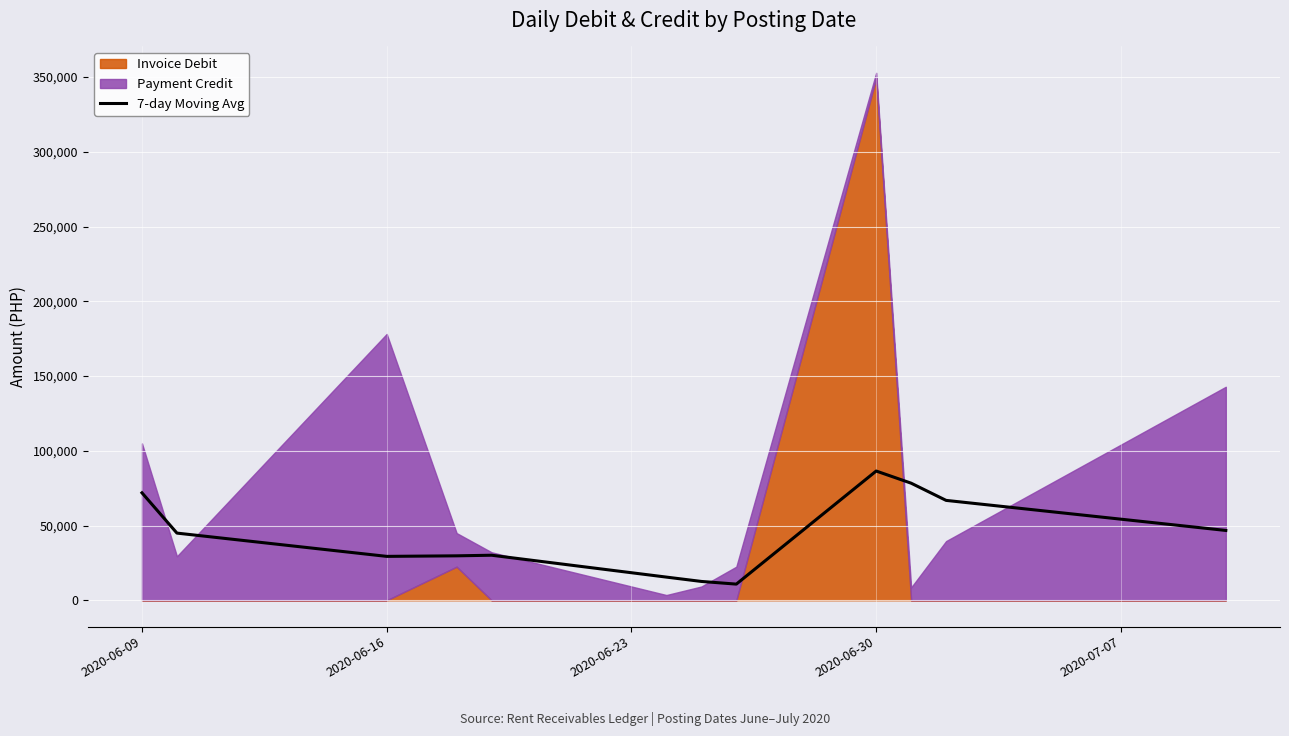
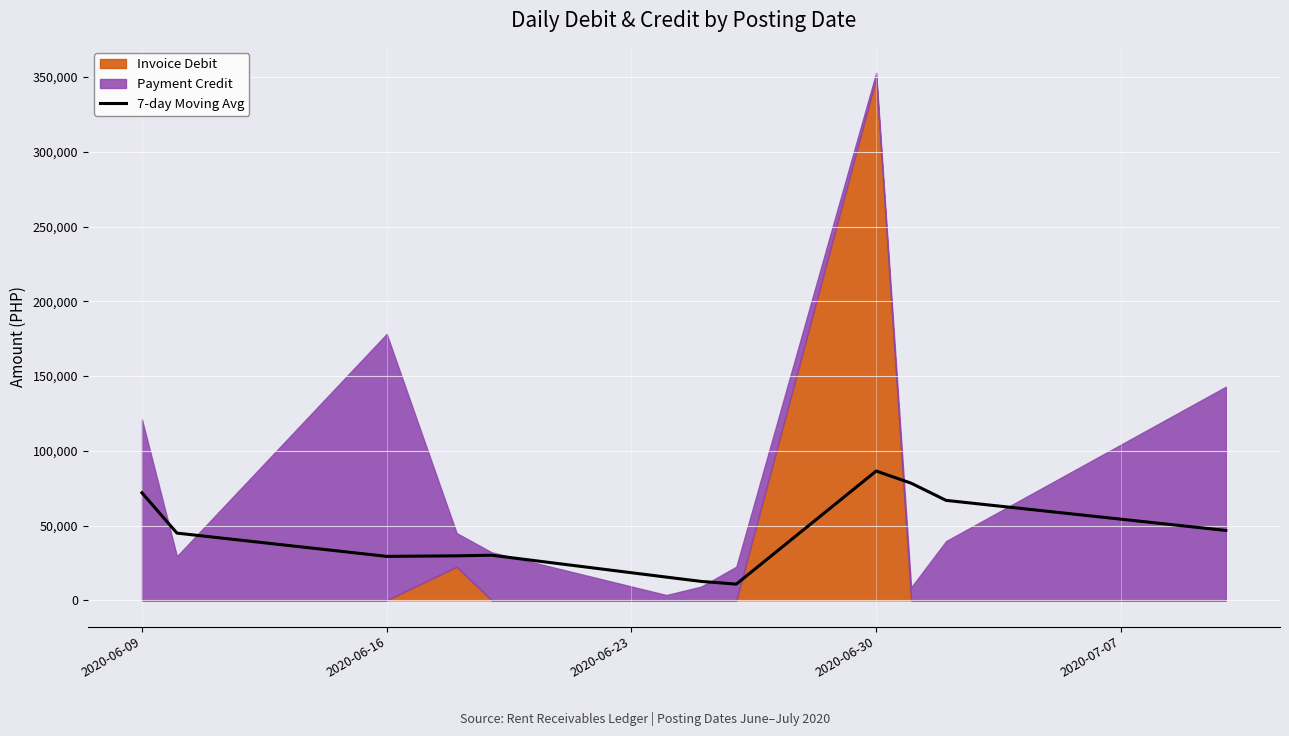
Payment Credit, 2020-06-09: 105,000 -> 121,000
